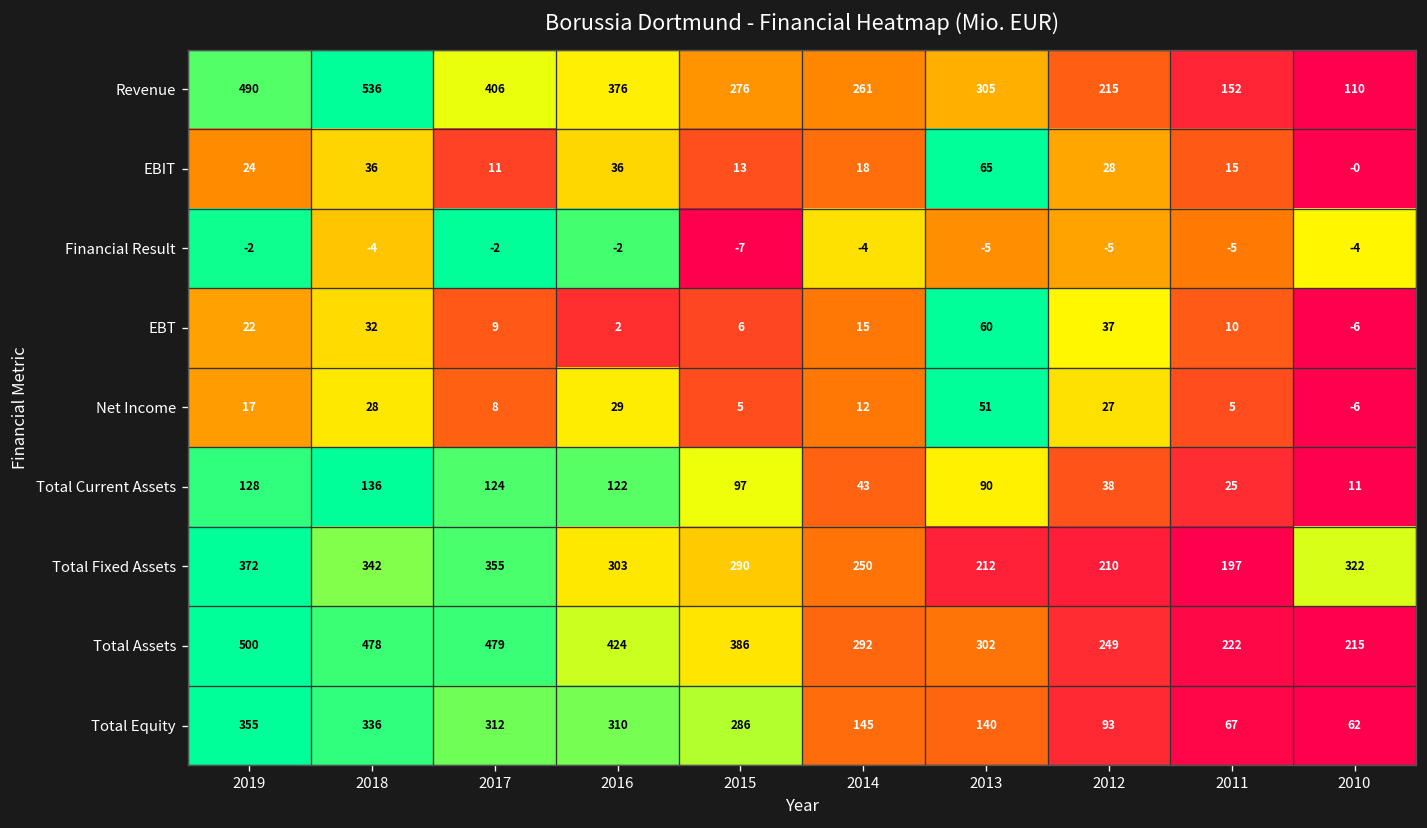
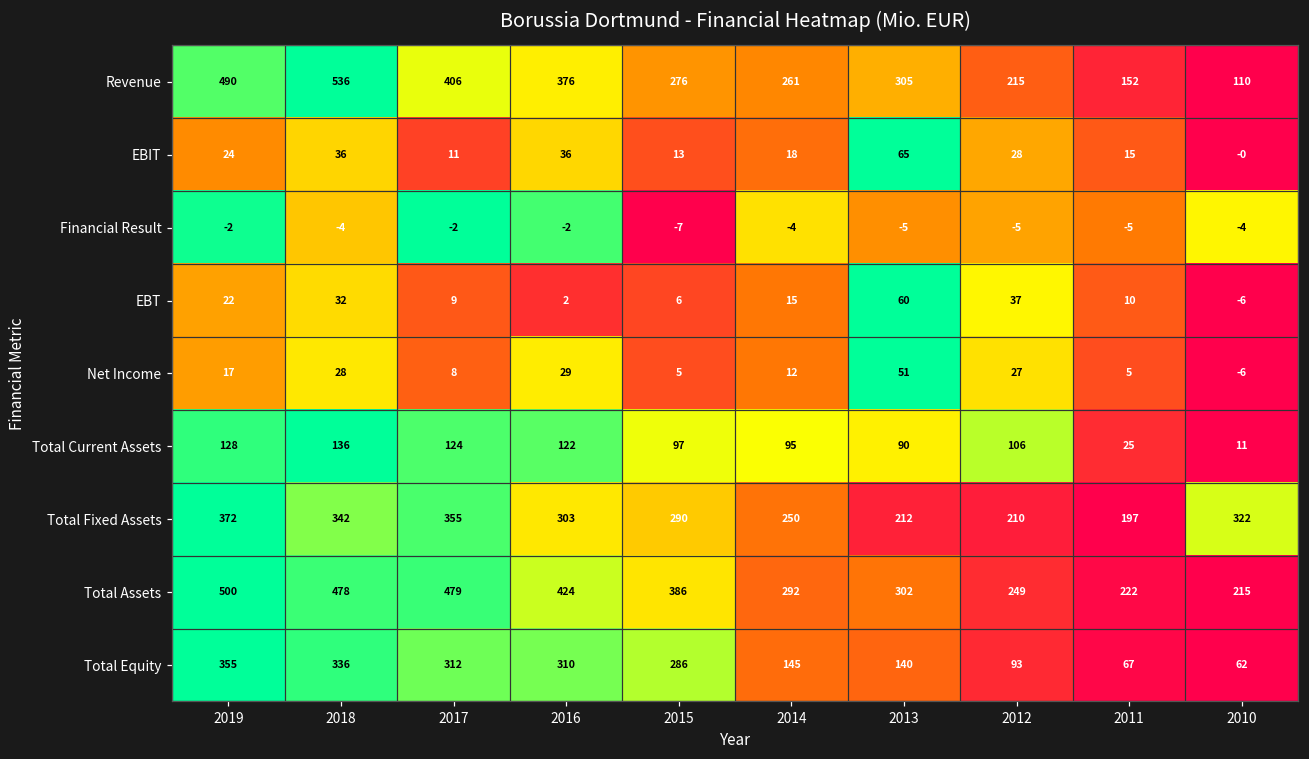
Total Current Assets, 2014: 43 -> 95
Total Current Assets, 2012: 38 -> 106
